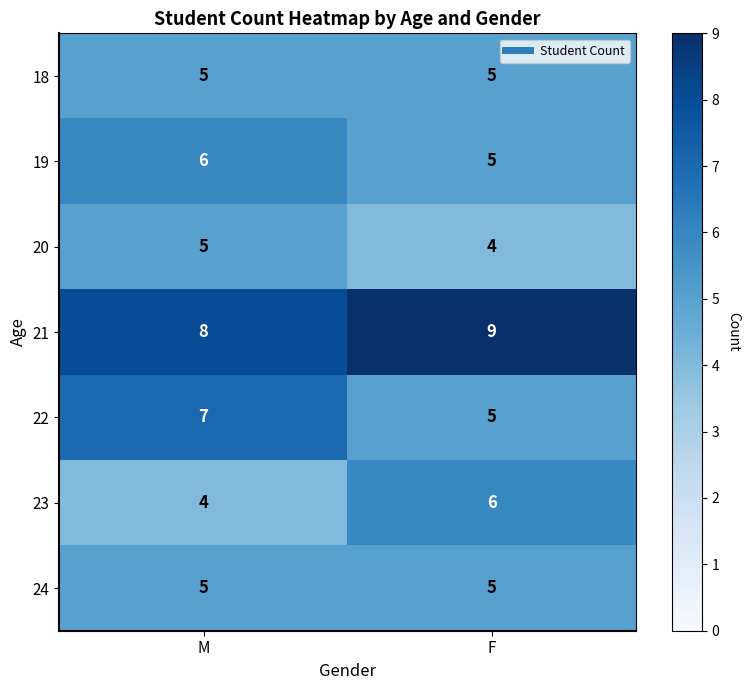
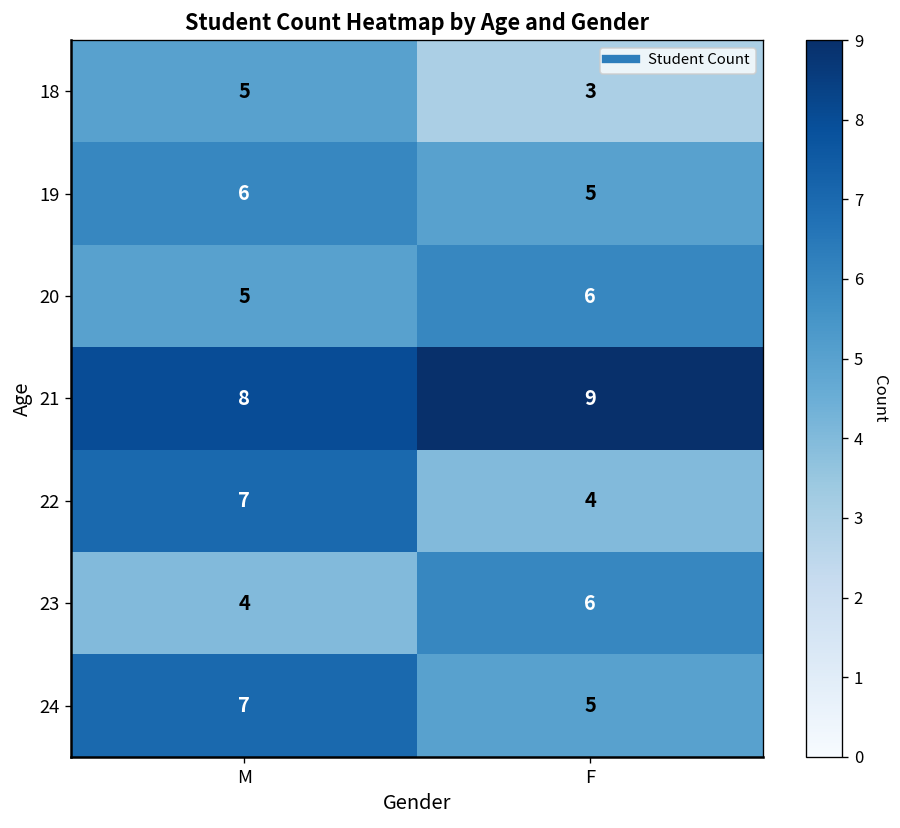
18, F: 5 -> 3
20, F: 4 -> 6
22, F: 5 -> 4
24, M: 5 -> 7
